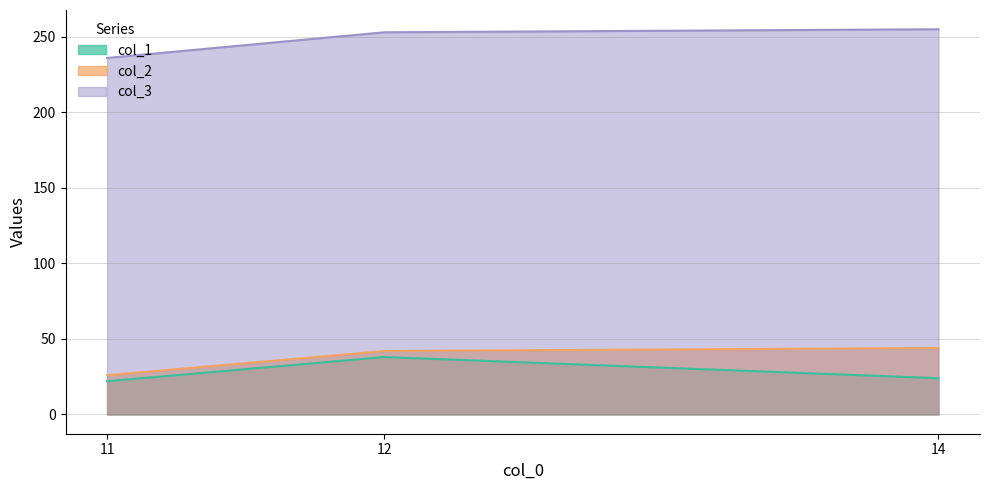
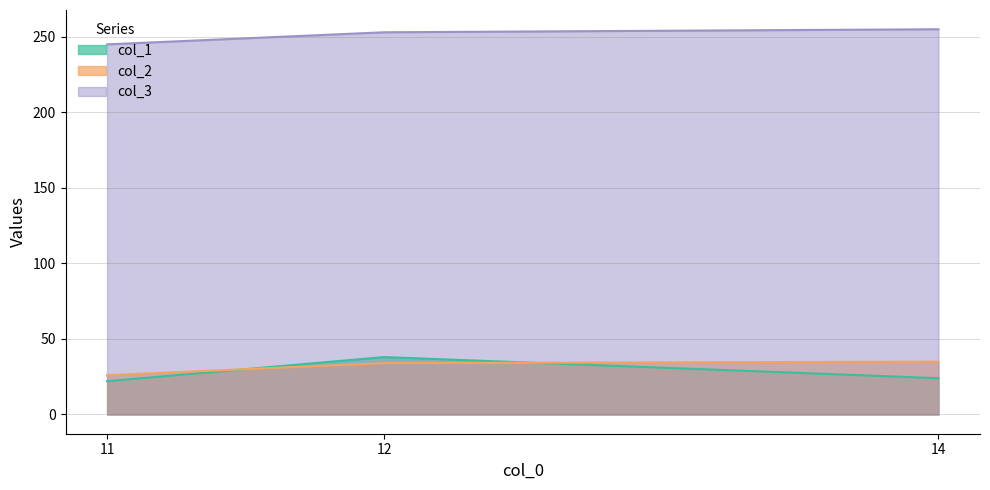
col_3, 11: 236 -> 245
col_2, 12: 42 -> 34
col_2, 14: 44 -> 35
